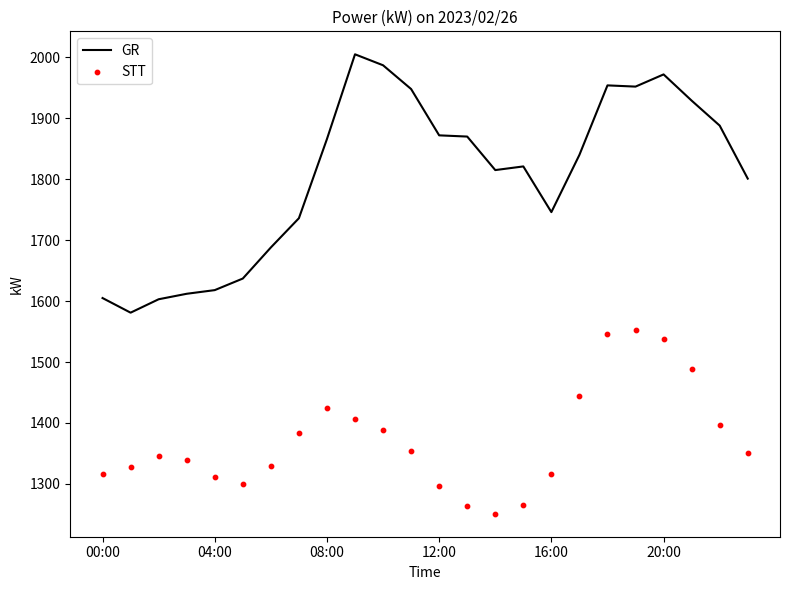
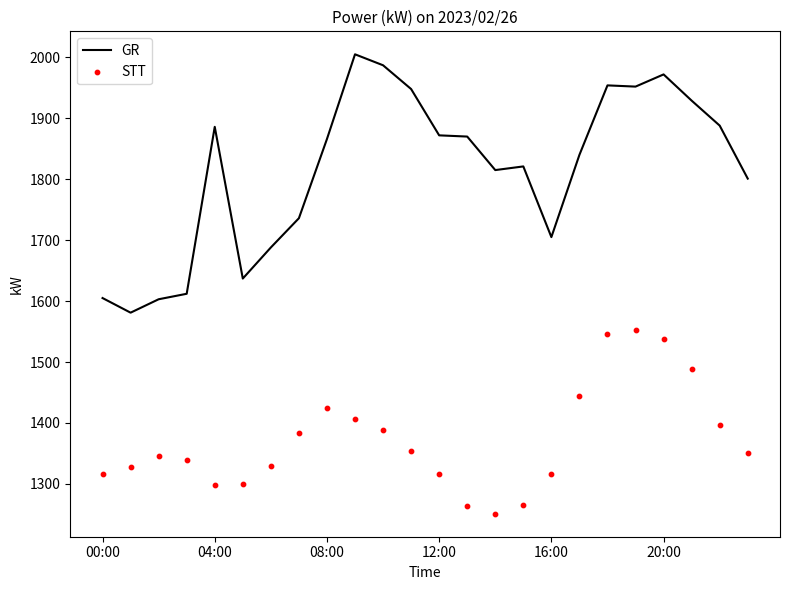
GR, 04:00: 1620 -> 1890
STT, 04:00: 1310 -> 1300
STT, 12:00: 1300 -> 1320
GR, 16:00: 1750 -> 1710
